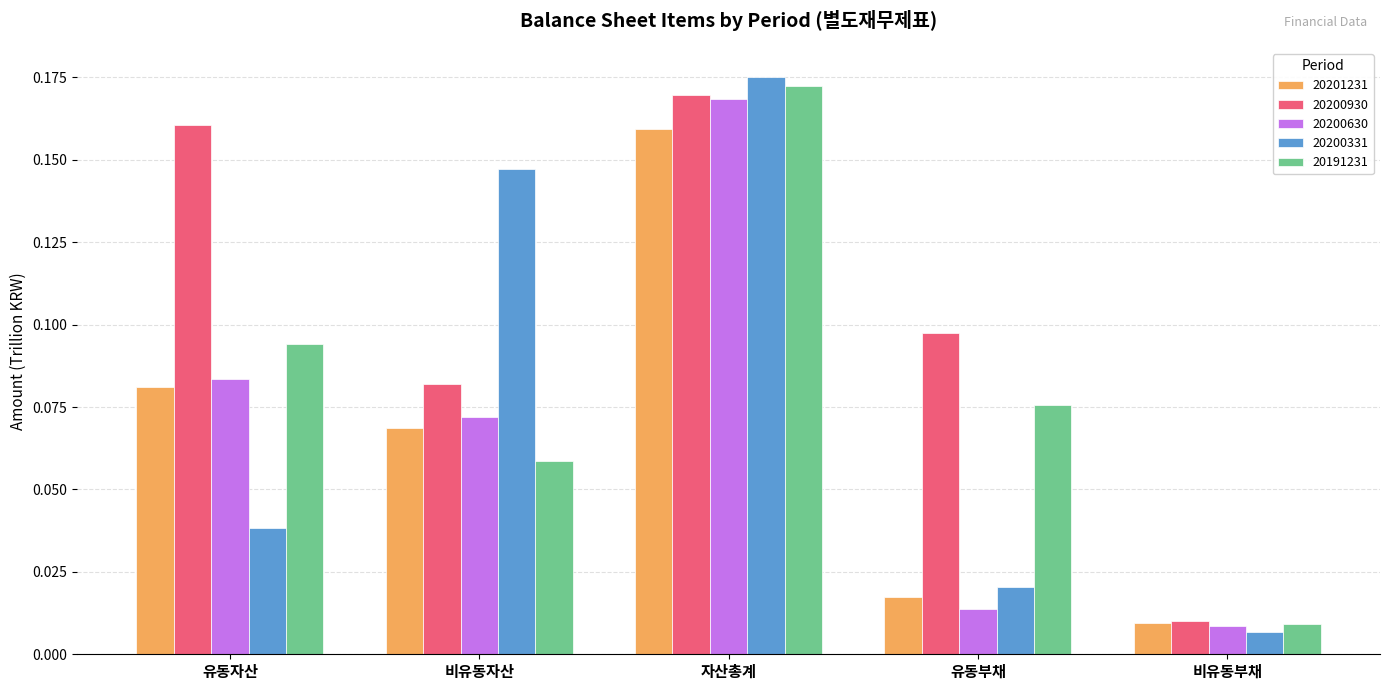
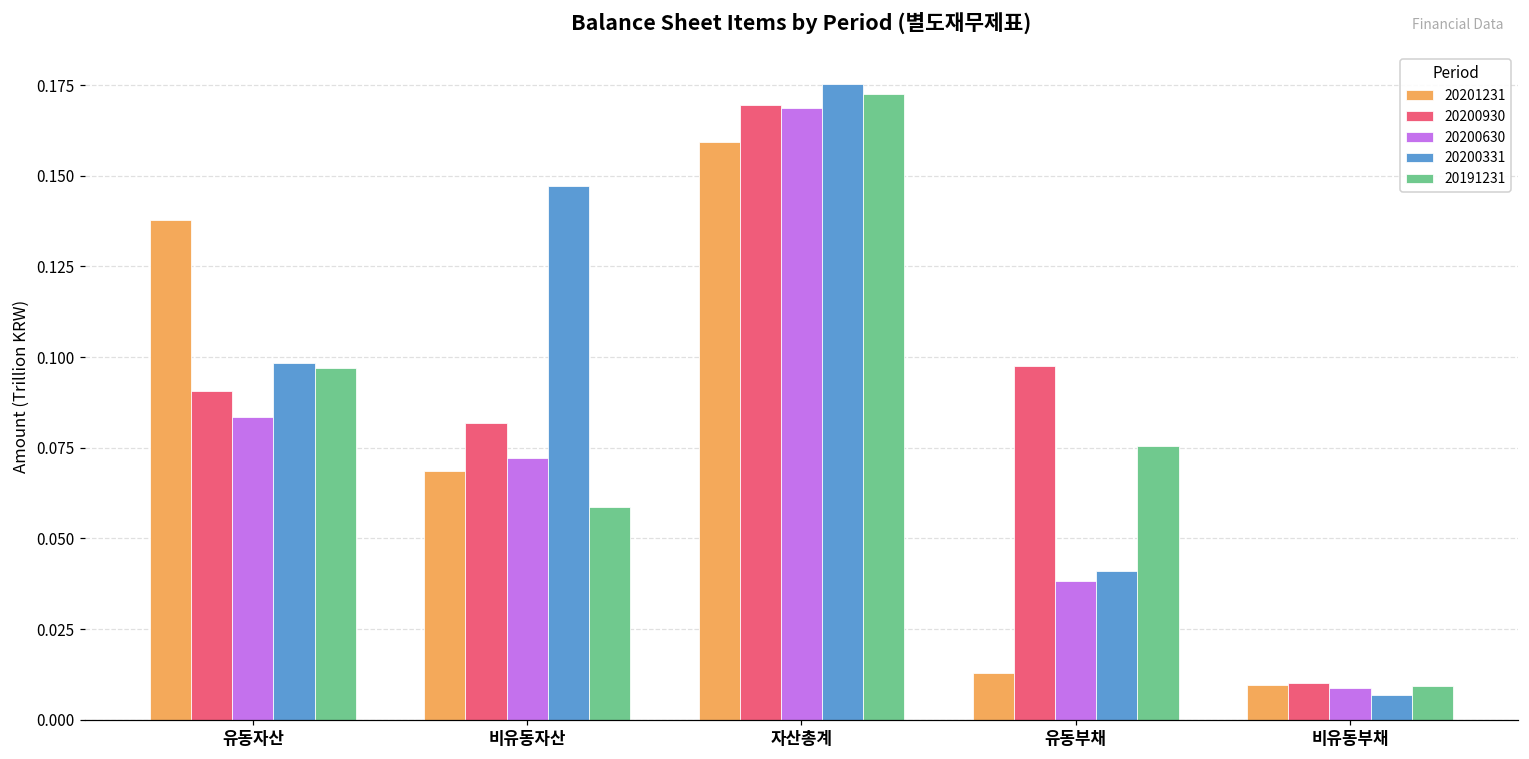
20201231, 유동자산: 0.081 -> 0.138
20200930, 유동자산: 0.160 -> 0.091
20200331, 유동자산: 0.038 -> 0.099
20191231, 유동자산: 0.094 -> 0.097
20201231, 유동부채: 0.017 -> 0.013
20200630, 유동부채: 0.014 -> 0.038
20200331, 유동부채: 0.021 -> 0.041
